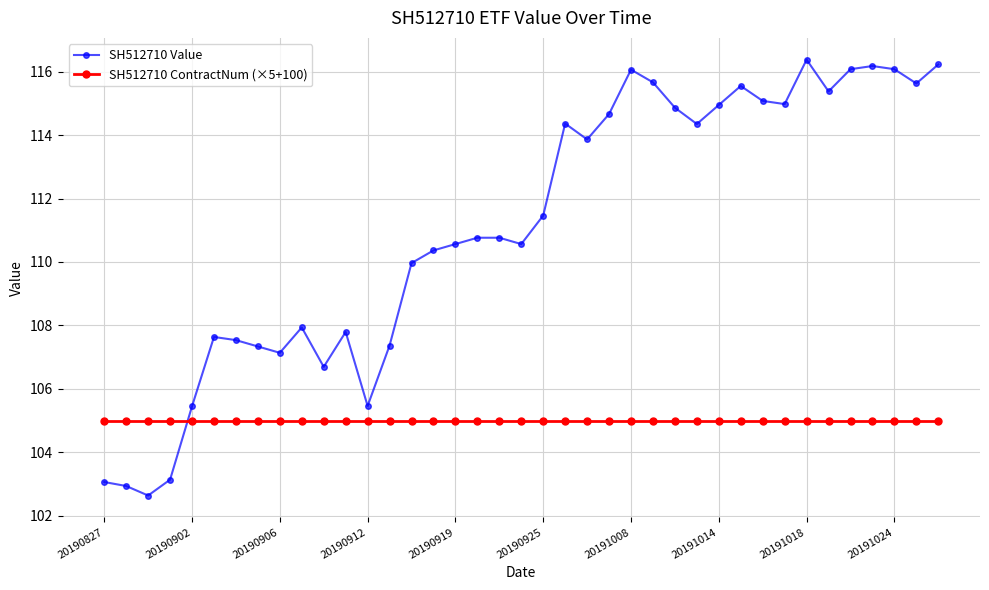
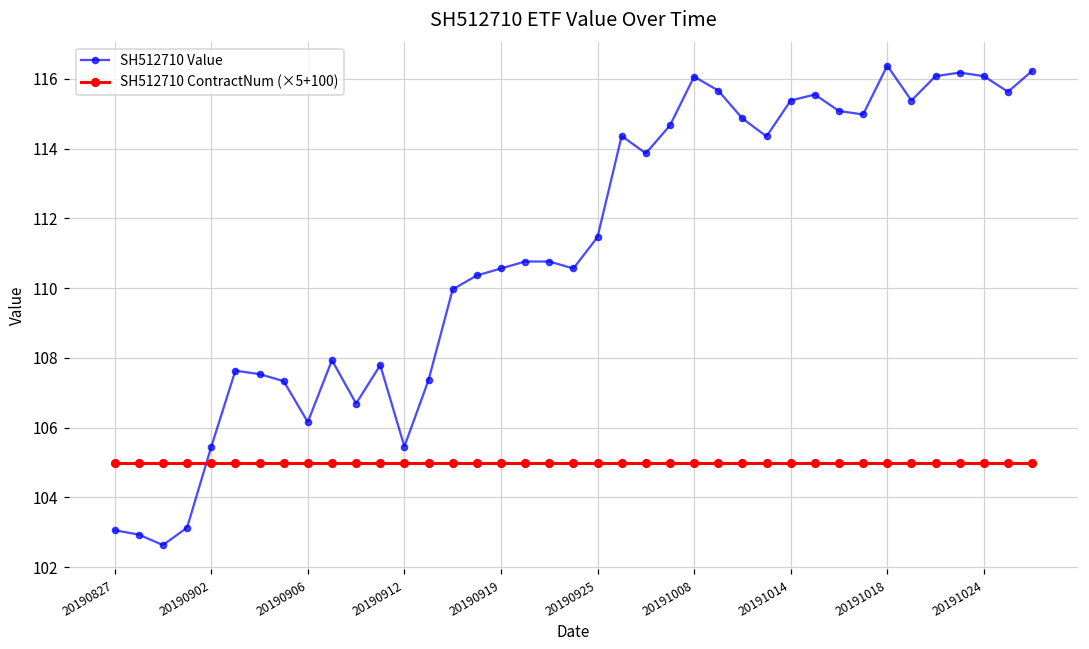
SH512710 Value, 20190906: 107.1 -> 106.2
SH512710 Value, 20191014: 115.0 -> 115.4
